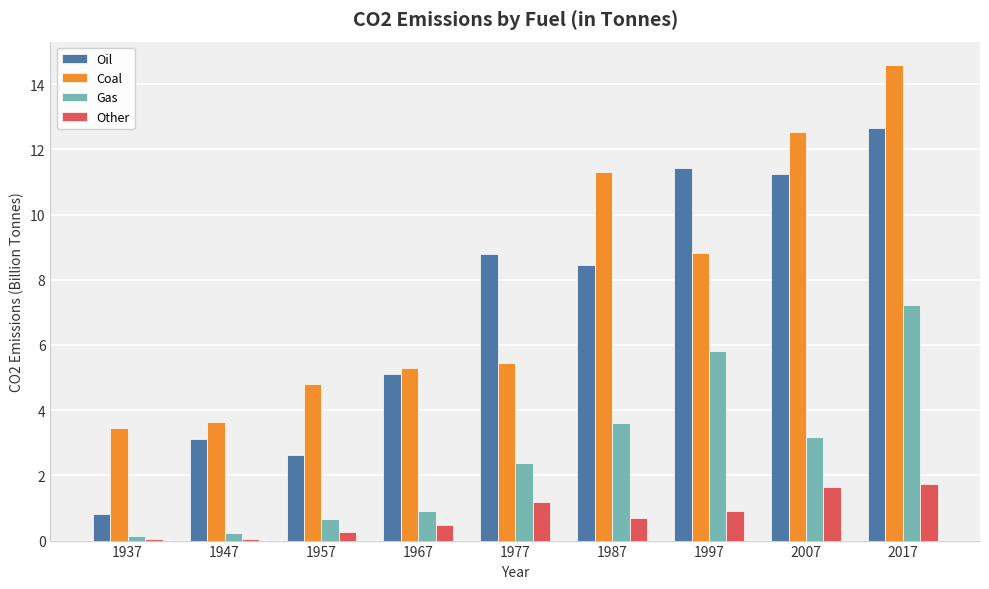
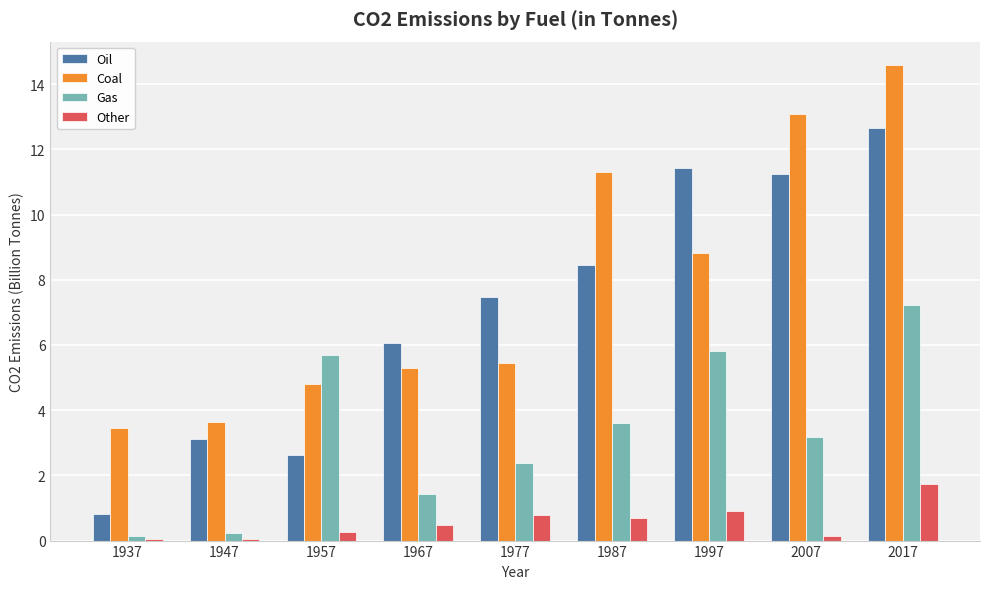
Gas, 1957: 0.7 -> 5.7
Oil, 1967: 5.1 -> 6.1
Gas, 1967: 0.9 -> 1.4
Oil, 1977: 8.8 -> 7.5
Other, 1977: 1.2 -> 0.8
Coal, 2007: 12.5 -> 13.1
Other, 2007: 1.6 -> 0.2
